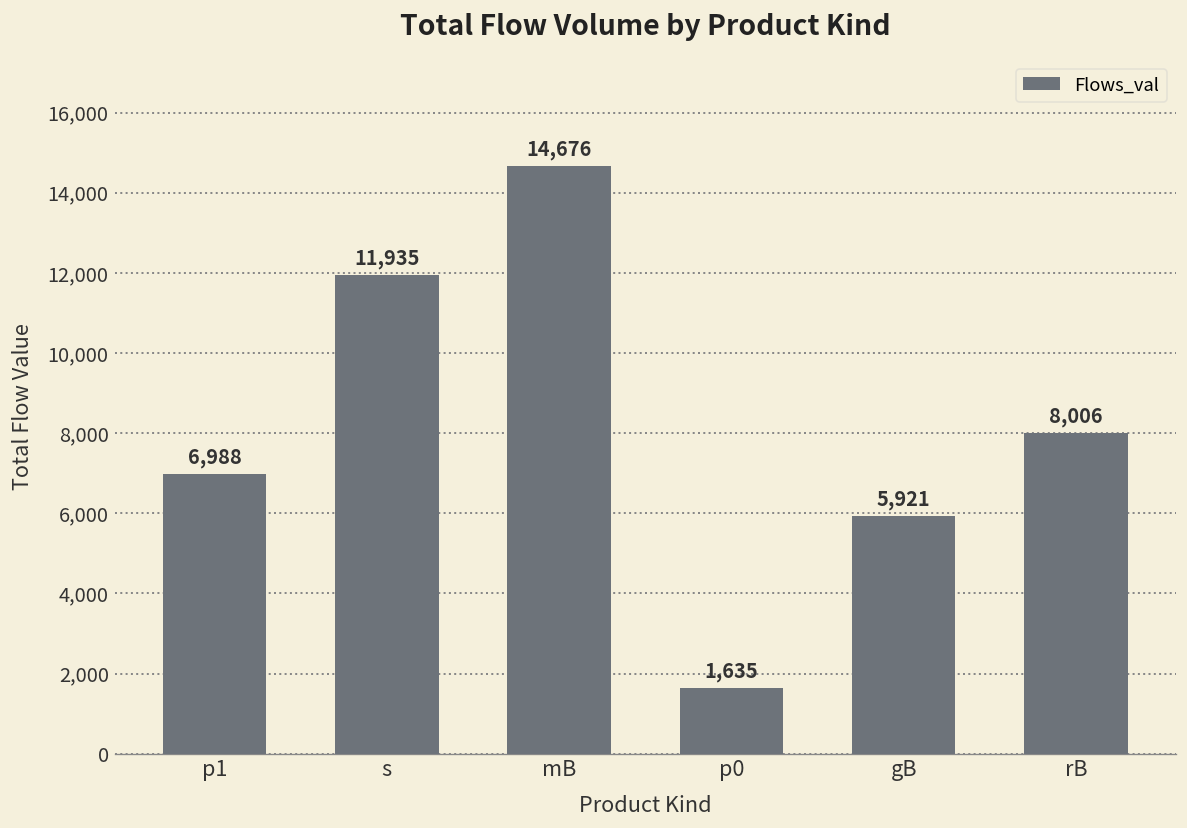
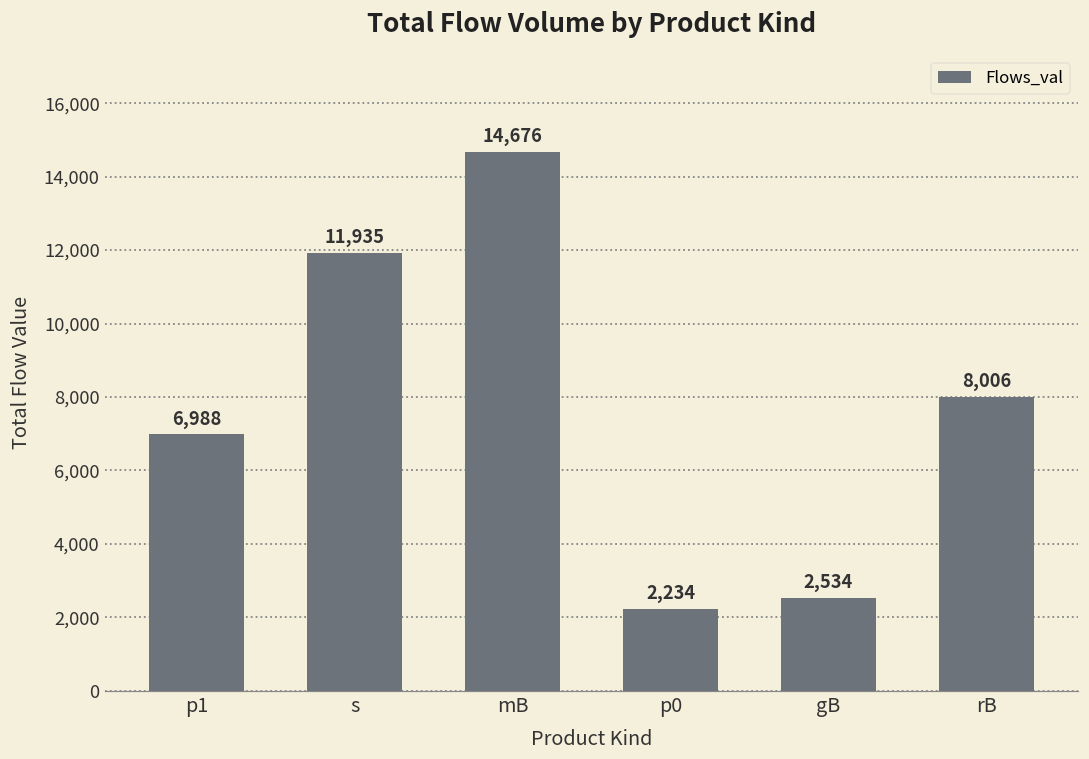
p0: 1,635 -> 2,234
gB: 5,921 -> 2,534
